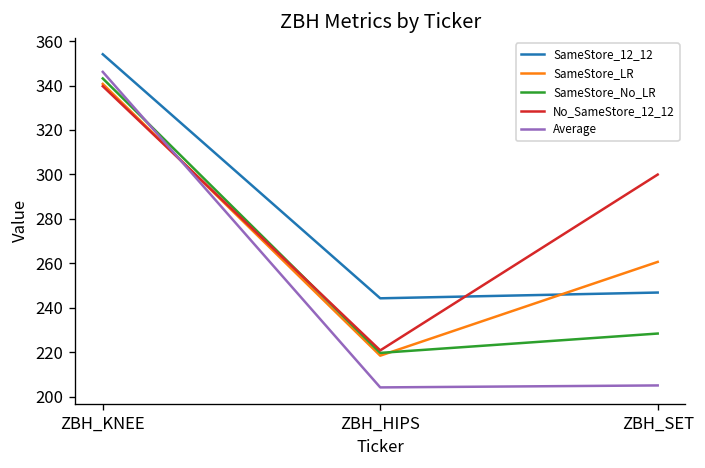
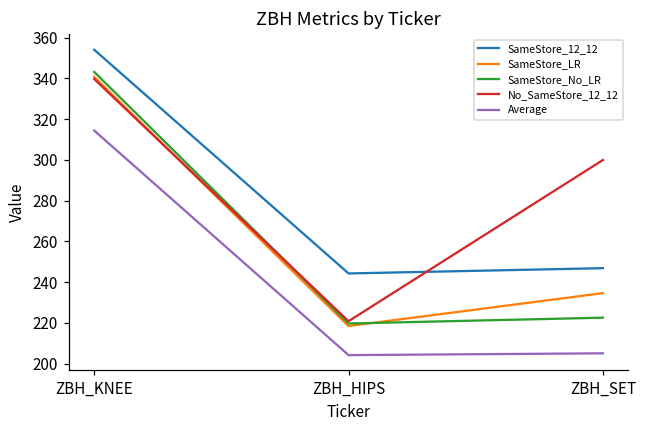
Average, ZBH_KNEE: 346 -> 314
SameStore_LR, ZBH_SET: 261 -> 235
SameStore_No_LR, ZBH_SET: 228 -> 223
